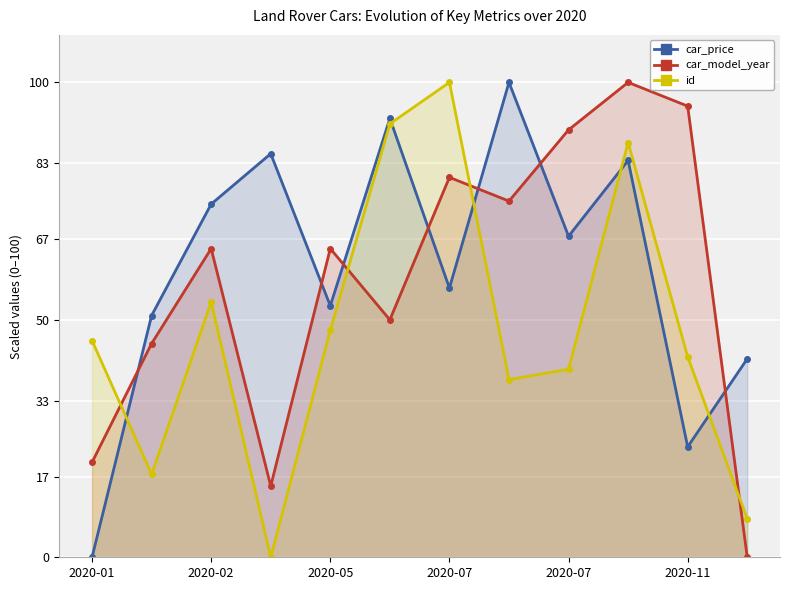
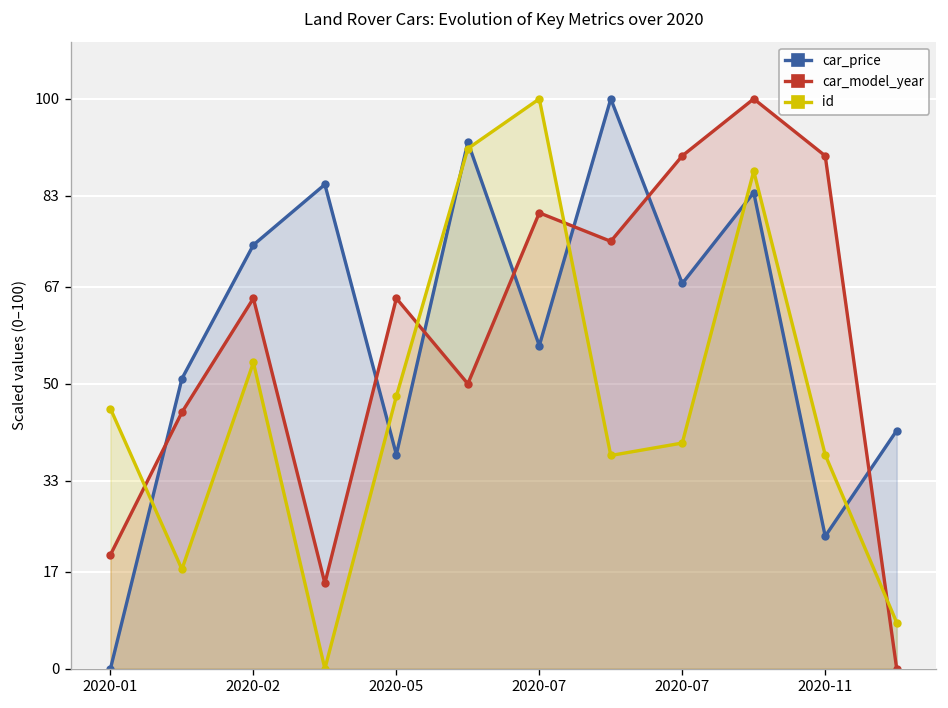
car_price, 2020-05: 53 -> 38
car_model_year, 2020-11: 95 -> 90
id, 2020-11: 42 -> 38
